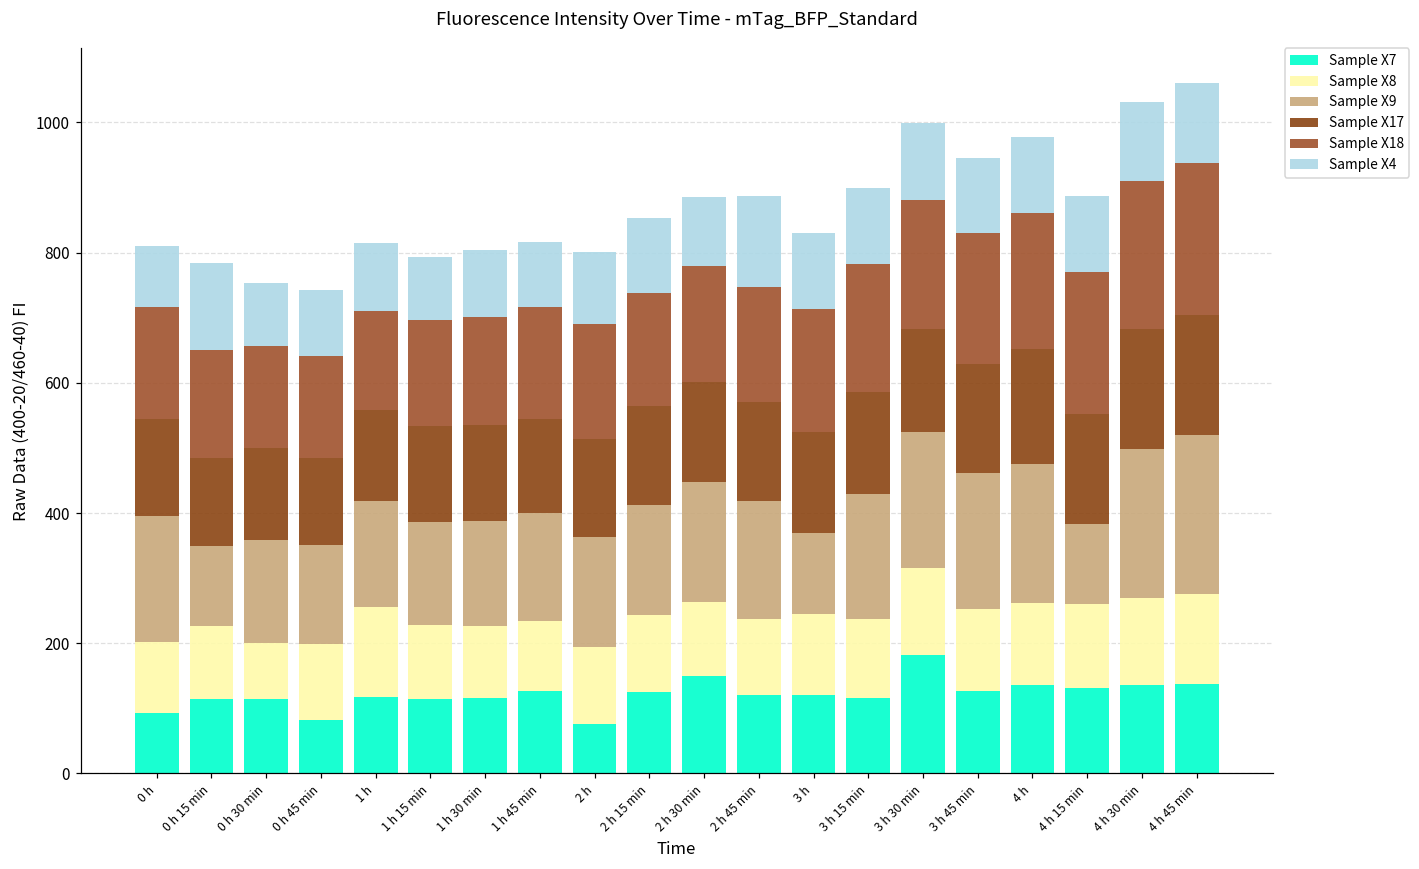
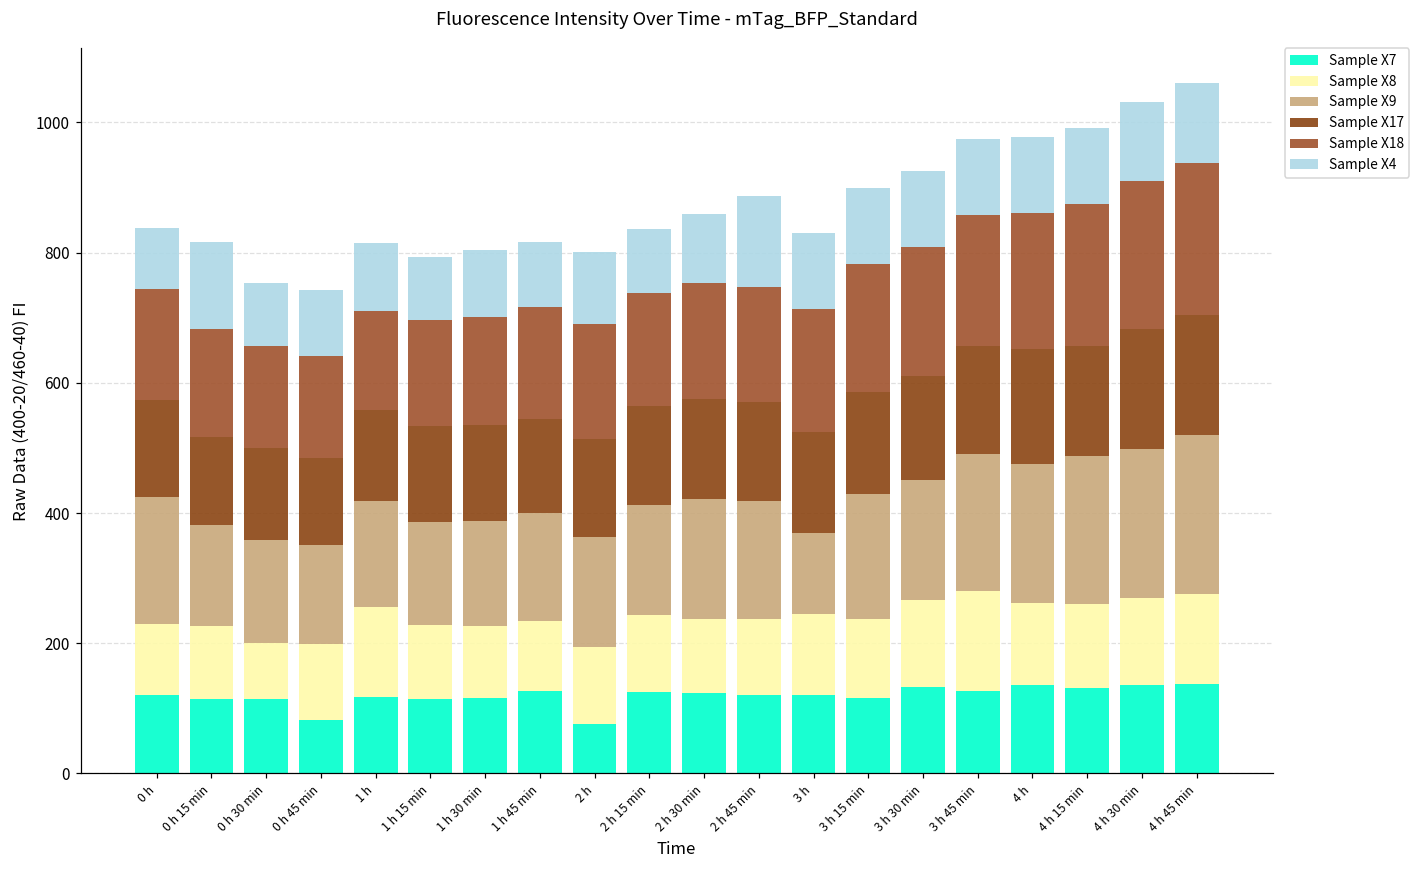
Sample X7, 0 h: 90 -> 120
Sample X9, 0 h 15 min: 120 -> 160
Sample X4, 2 h 15 min: 120 -> 100
Sample X7, 2 h 30 min: 150 -> 120
Sample X7, 3 h 30 min: 180 -> 130
Sample X9, 3 h 30 min: 210 -> 190
Sample X8, 3 h 45 min: 130 -> 150
Sample X9, 4 h 15 min: 120 -> 230
